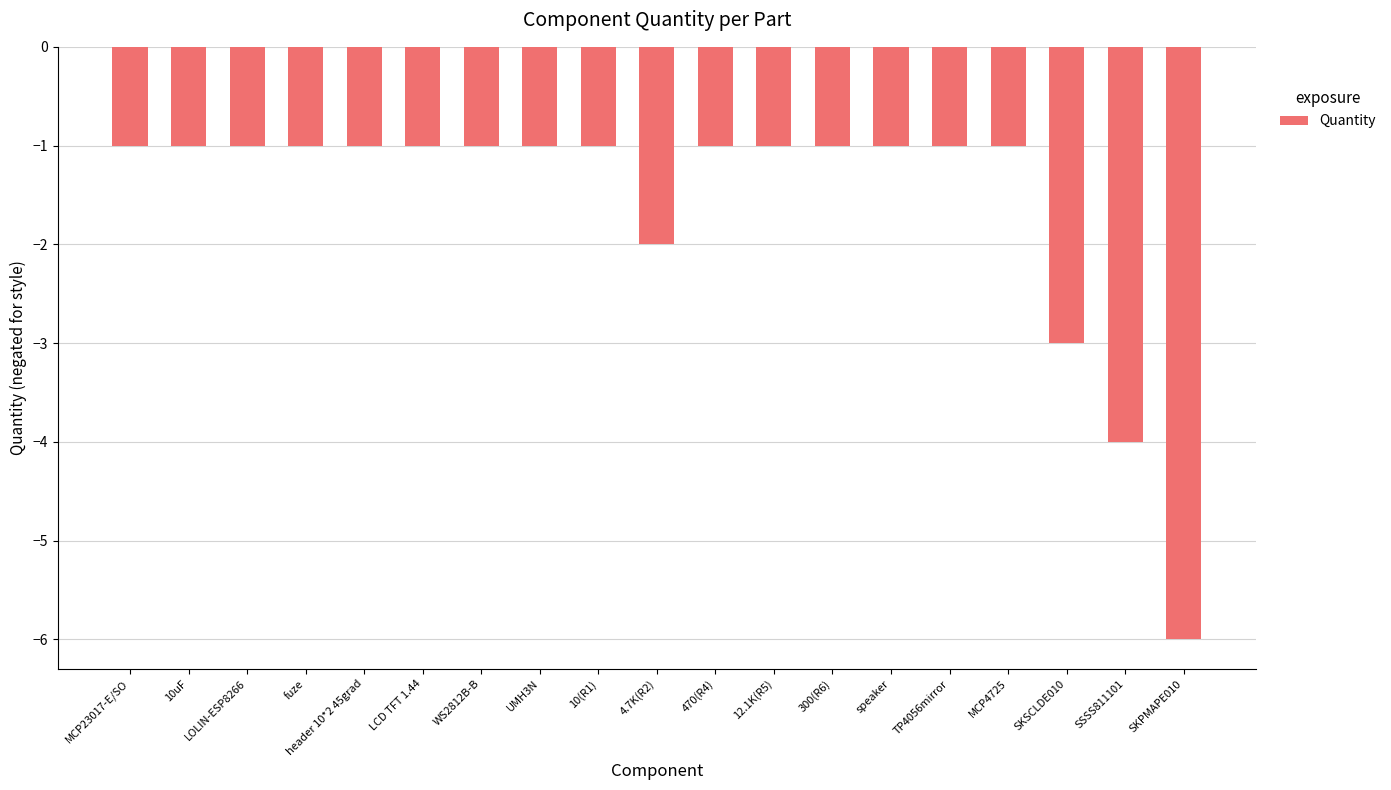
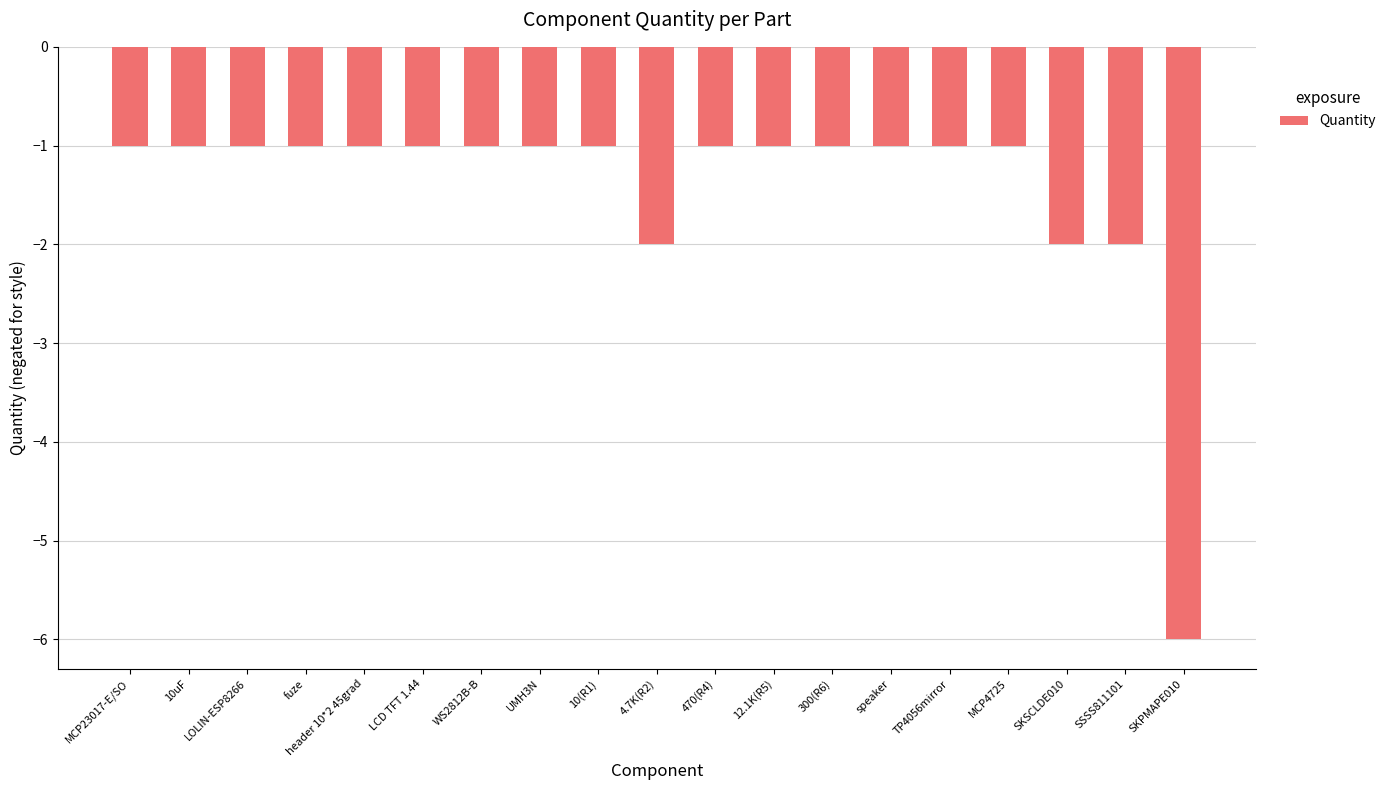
SKSCLDE010: -3.0 -> -2.0
SSSS811101: -4.0 -> -2.0
